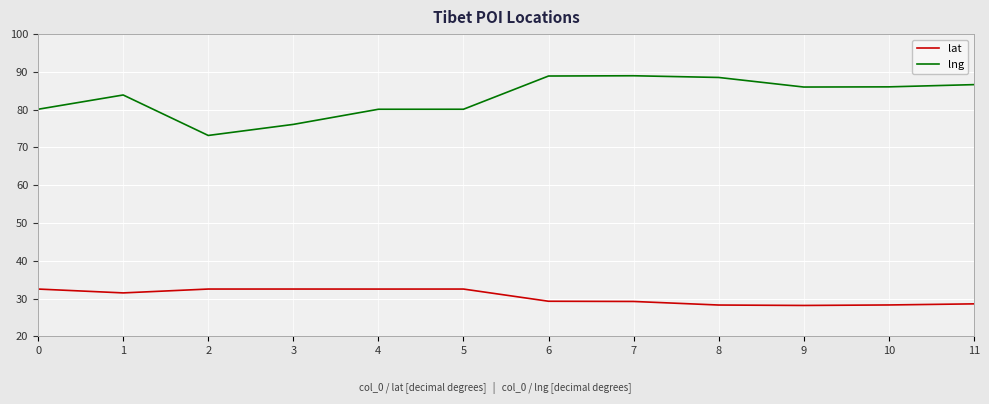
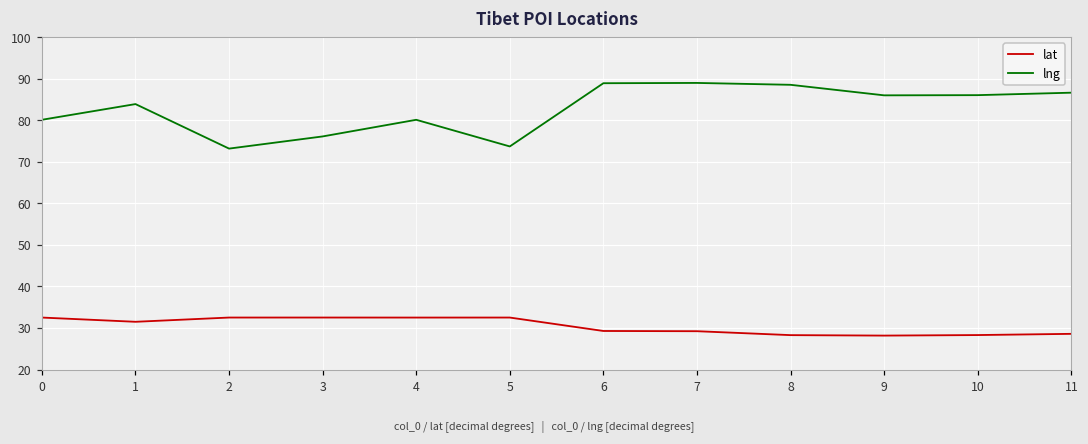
lng, 5: 80 -> 74
